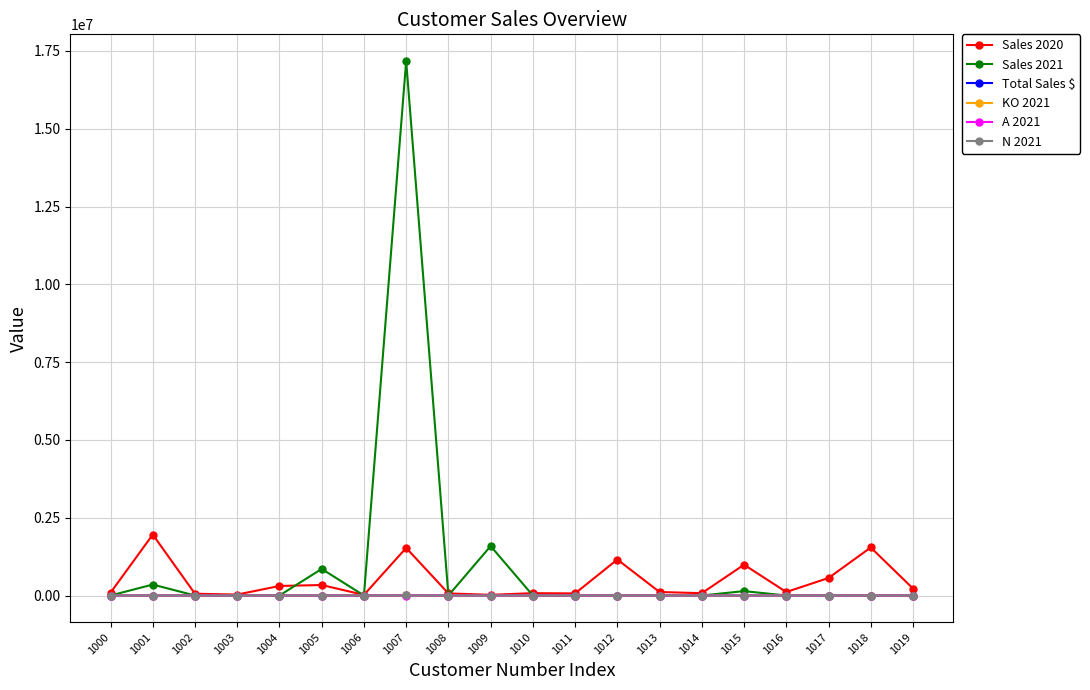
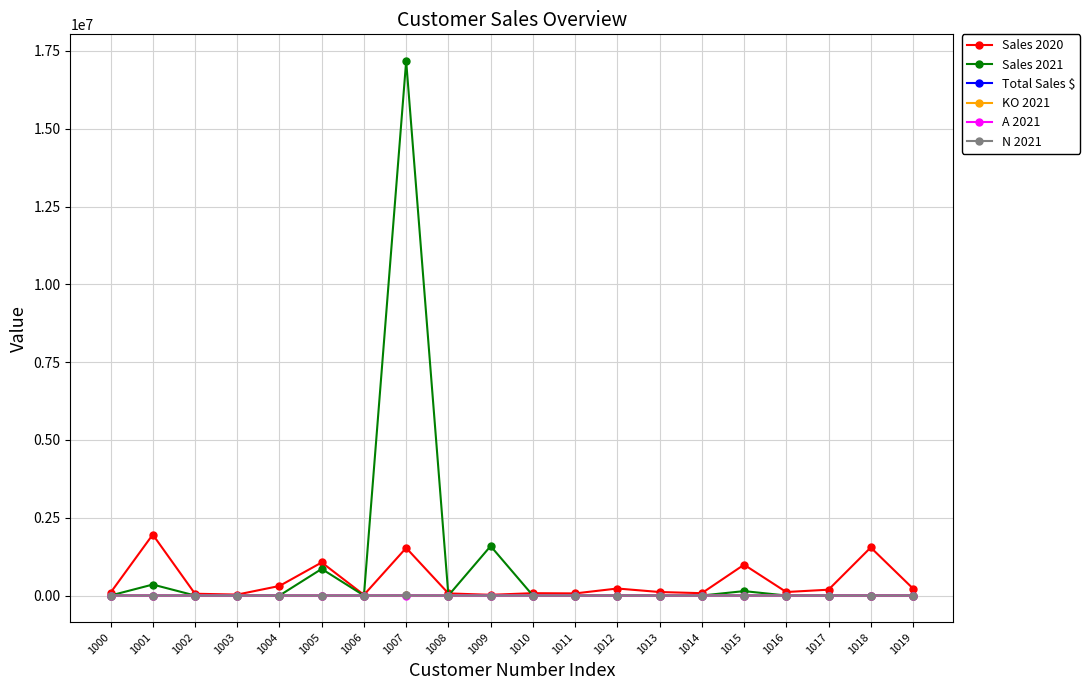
Sales 2020, 1005: 300000 -> 1100000
Sales 2020, 1012: 1200000 -> 200000
Sales 2020, 1017: 600000 -> 200000
